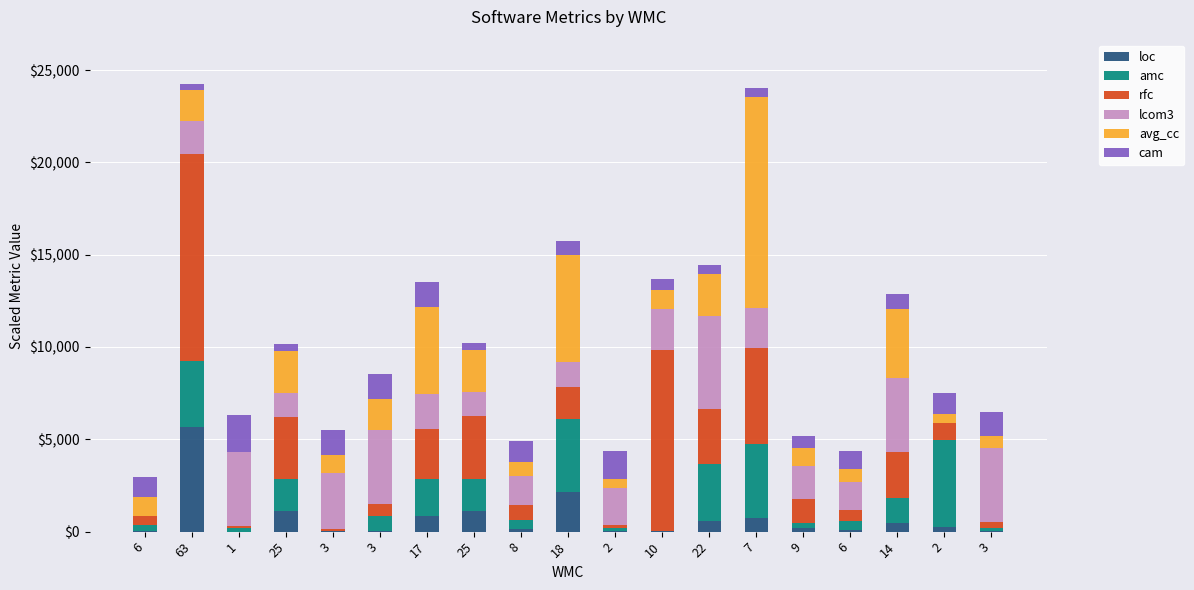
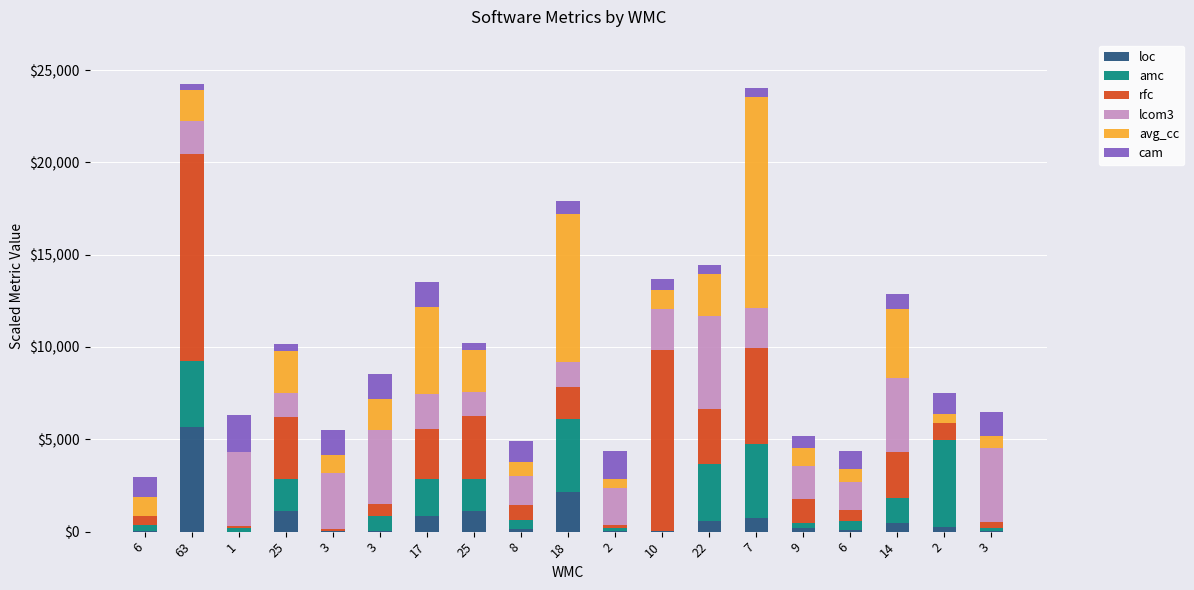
avg_cc, 18: $5,800 -> $8,000
